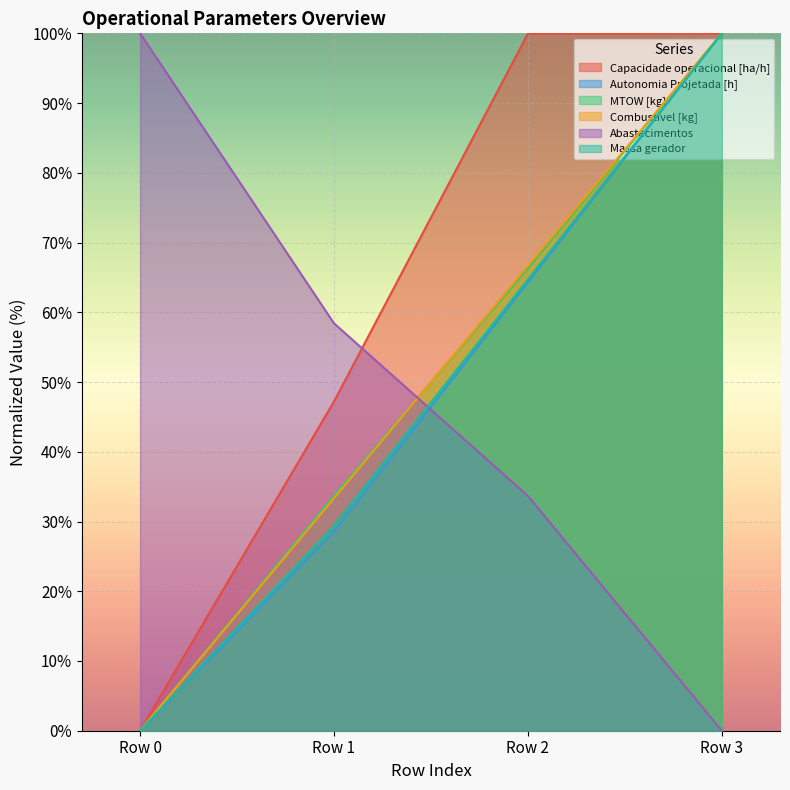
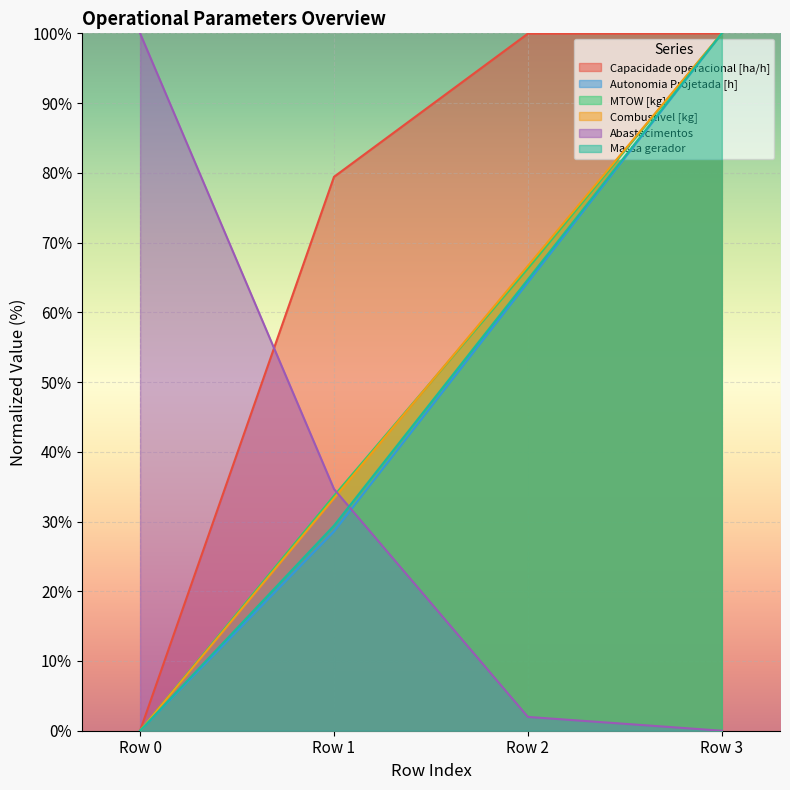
Capacidade operacional [ha/h], Row 1: 47% -> 79%
Abastecimentos, Row 1: 58% -> 35%
Abastecimentos, Row 2: 34% -> 2%
